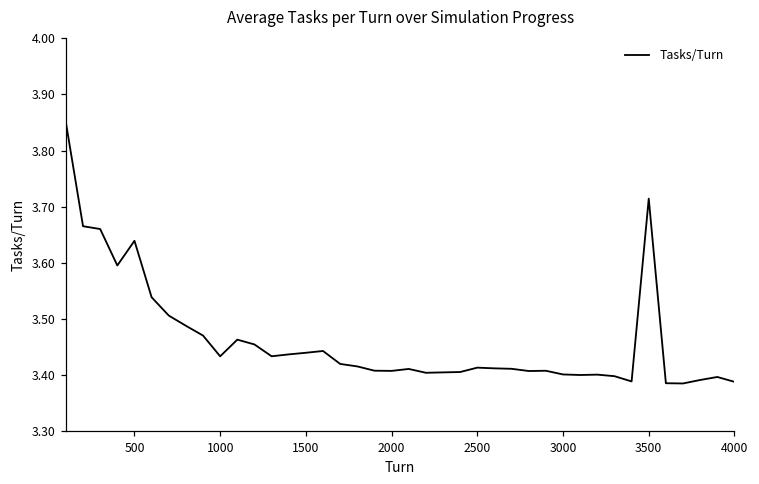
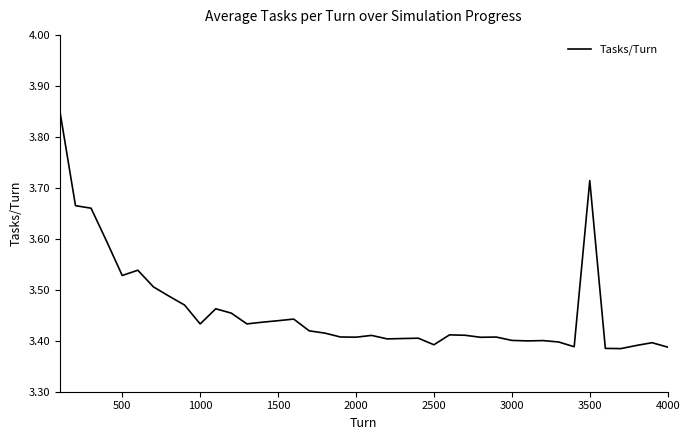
500: 3.64 -> 3.53
2500: 3.41 -> 3.39
